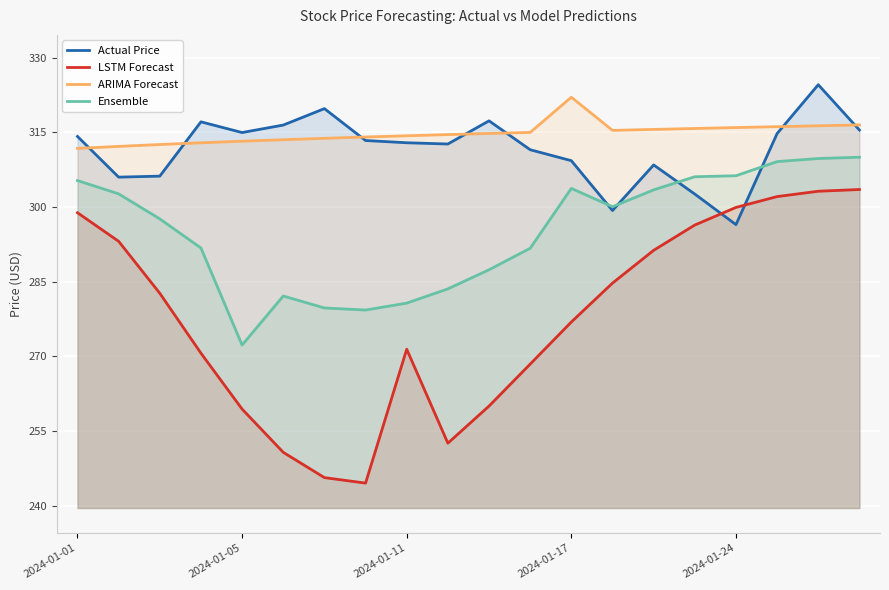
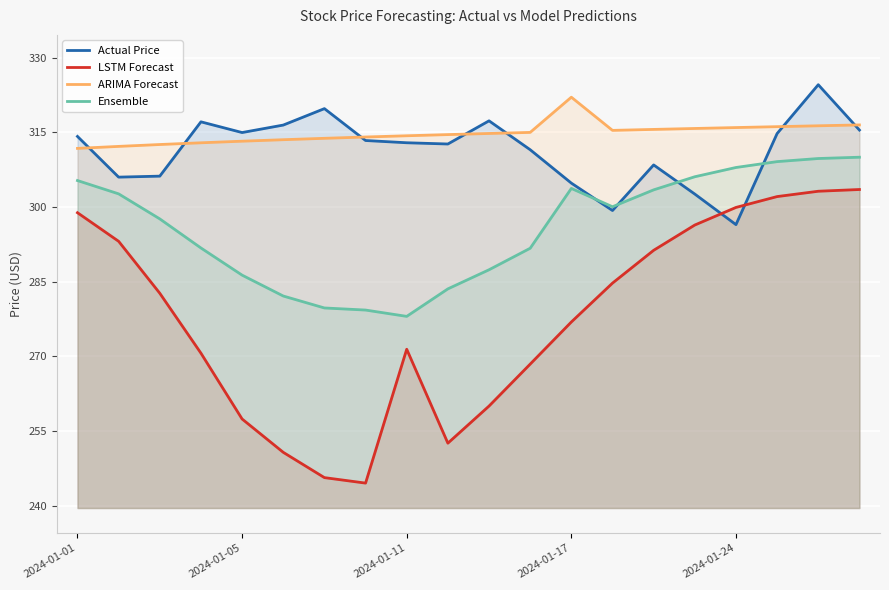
LSTM Forecast, 2024-01-05: 259 -> 257
Ensemble, 2024-01-05: 272 -> 286
Ensemble, 2024-01-11: 281 -> 278
Actual Price, 2024-01-17: 309 -> 305
Ensemble, 2024-01-24: 306 -> 308
